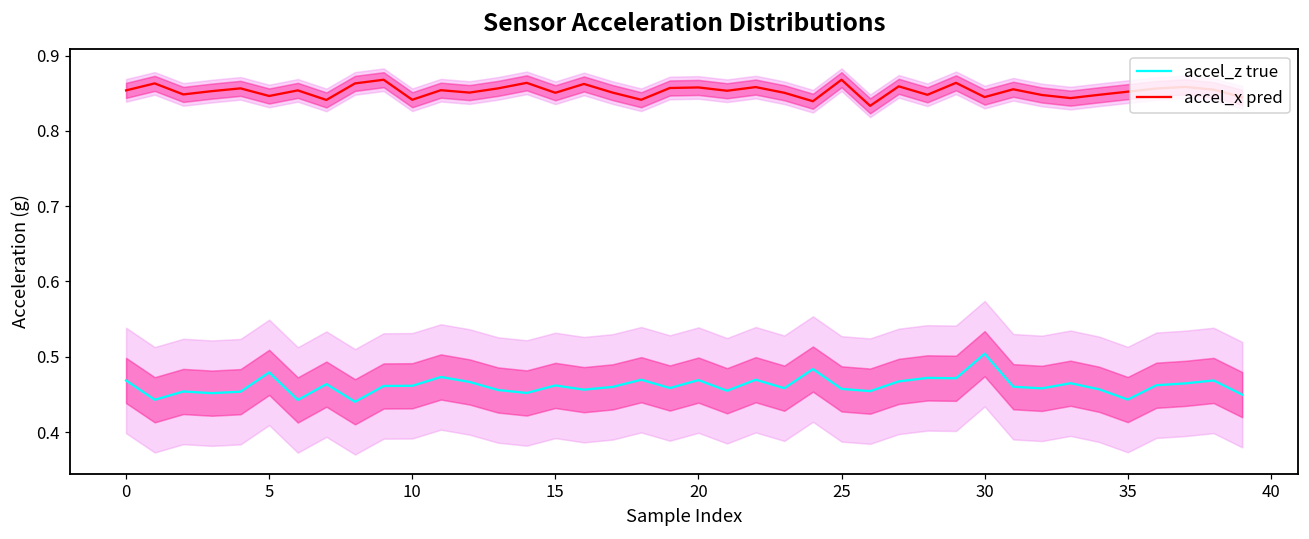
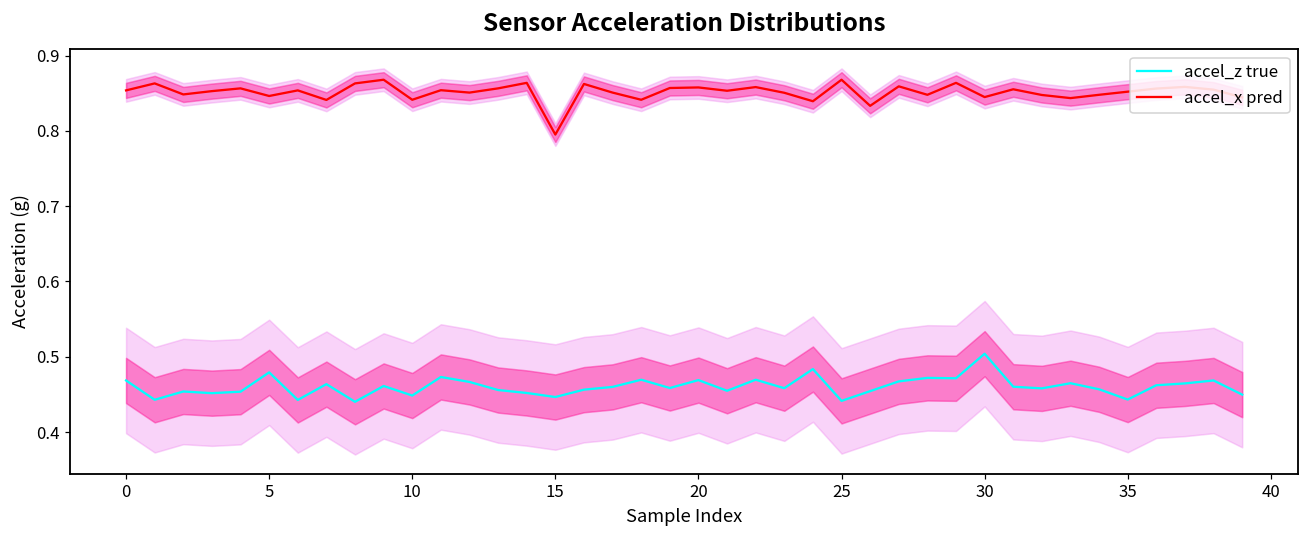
accel_z true, 10: 0.46 -> 0.45
accel_z true, 15: 0.46 -> 0.45
accel_x pred, 15: 0.85 -> 0.80
accel_z true, 25: 0.46 -> 0.44
